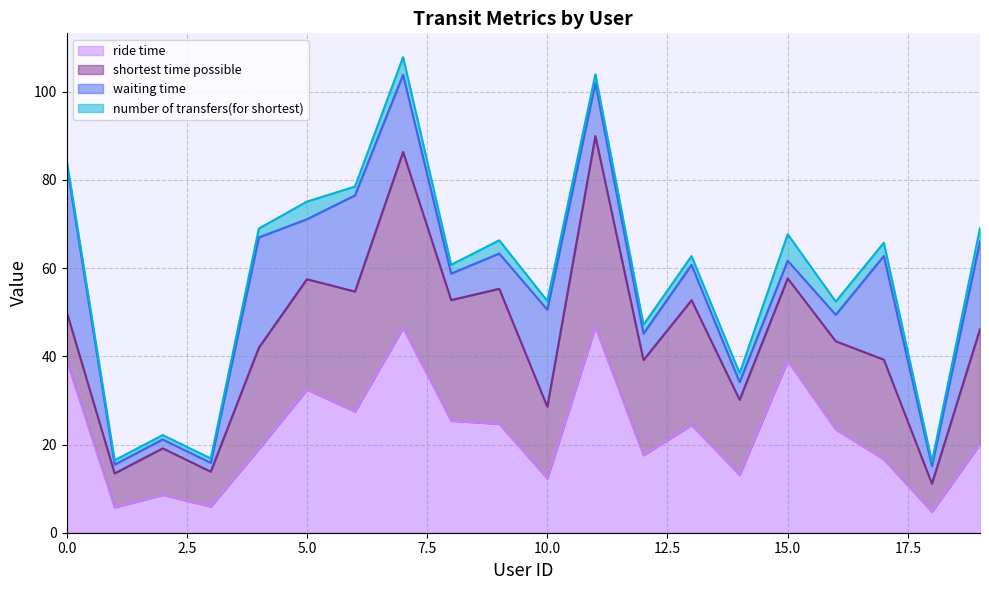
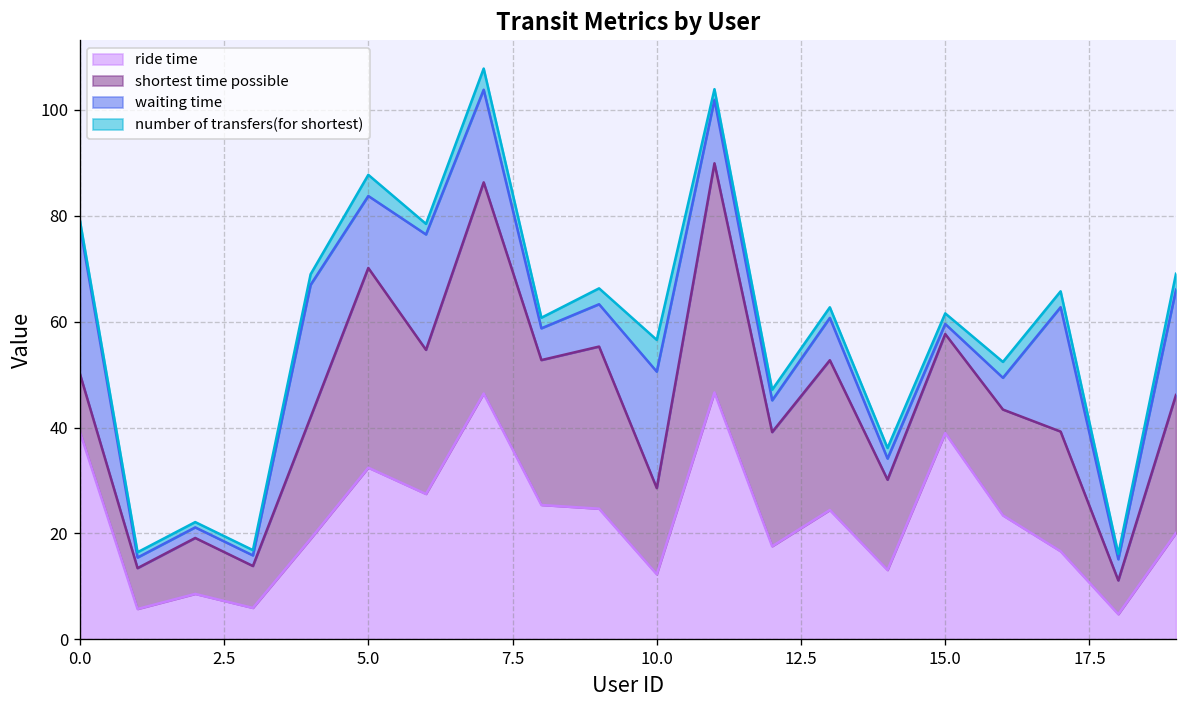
waiting time, 0.0: 34 -> 28
shortest time possible, 5.0: 25 -> 38
number of transfers(for shortest), 10.0: 2 -> 6
waiting time, 15.0: 4 -> 2
number of transfers(for shortest), 15.0: 6 -> 2
